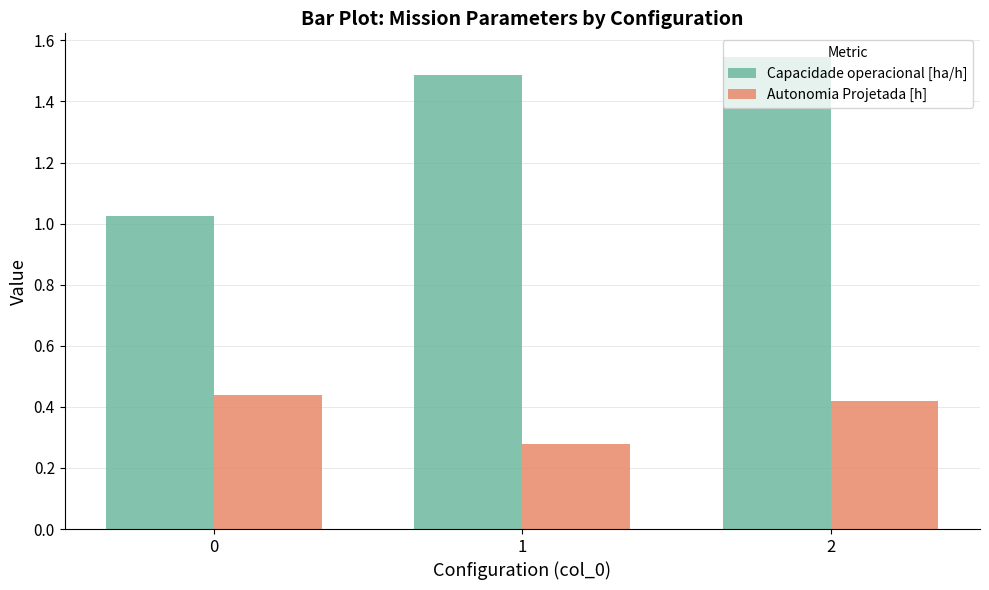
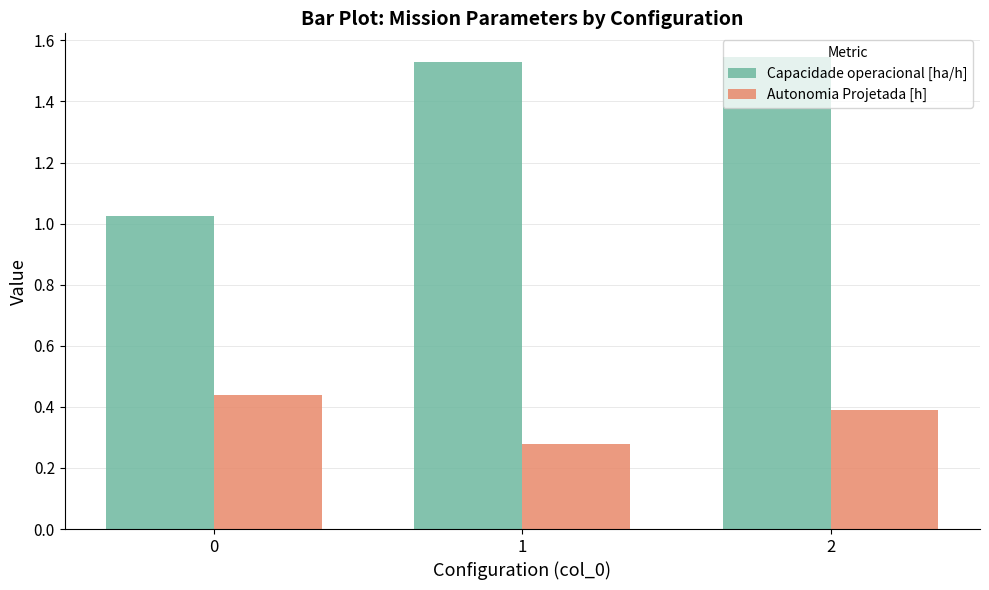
Capacidade operacional [ha/h], 1: 1.49 -> 1.53
Autonomia Projetada [h], 2: 0.42 -> 0.39
